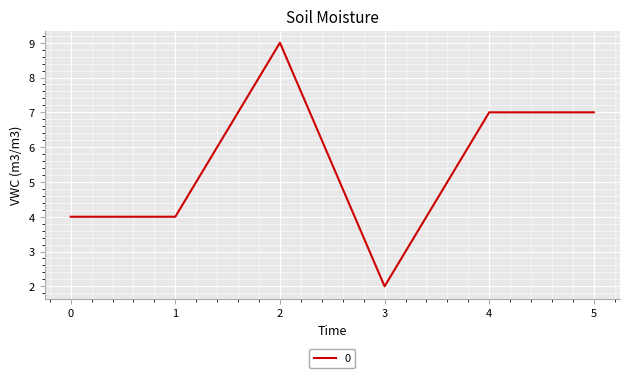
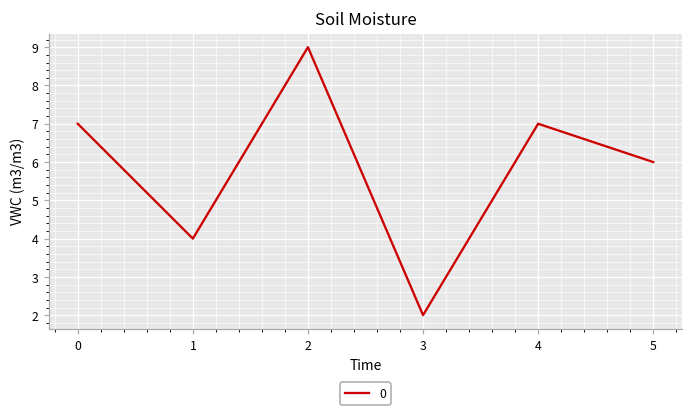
0: 4 -> 7
5: 7 -> 6
